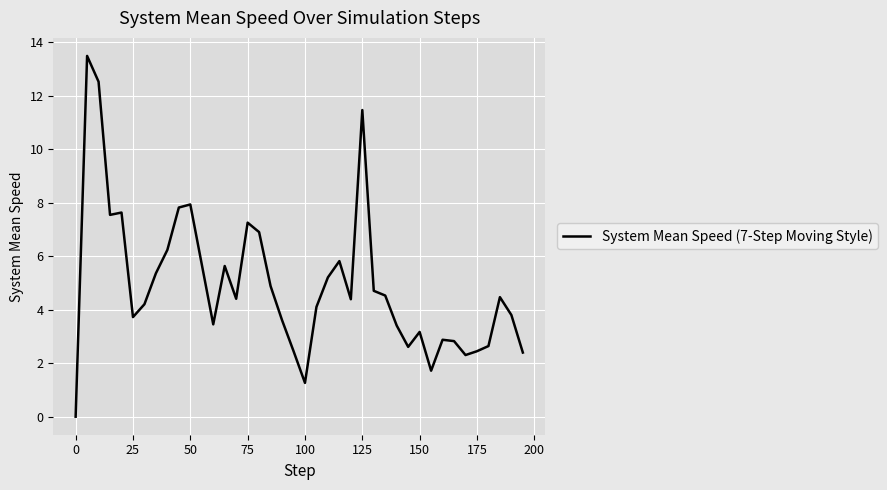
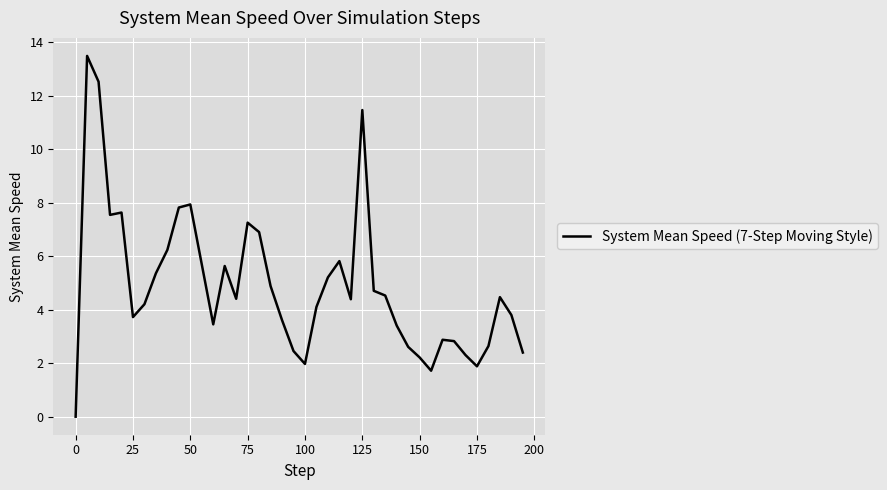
100: 1.3 -> 2.0
150: 3.2 -> 2.2
175: 2.4 -> 1.9
